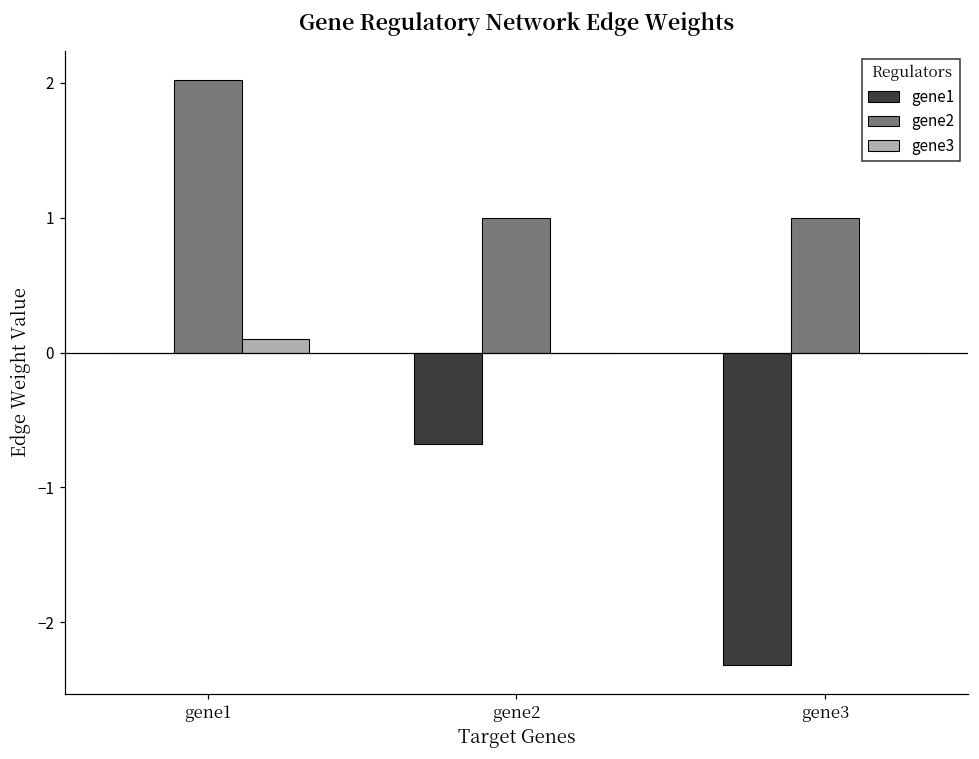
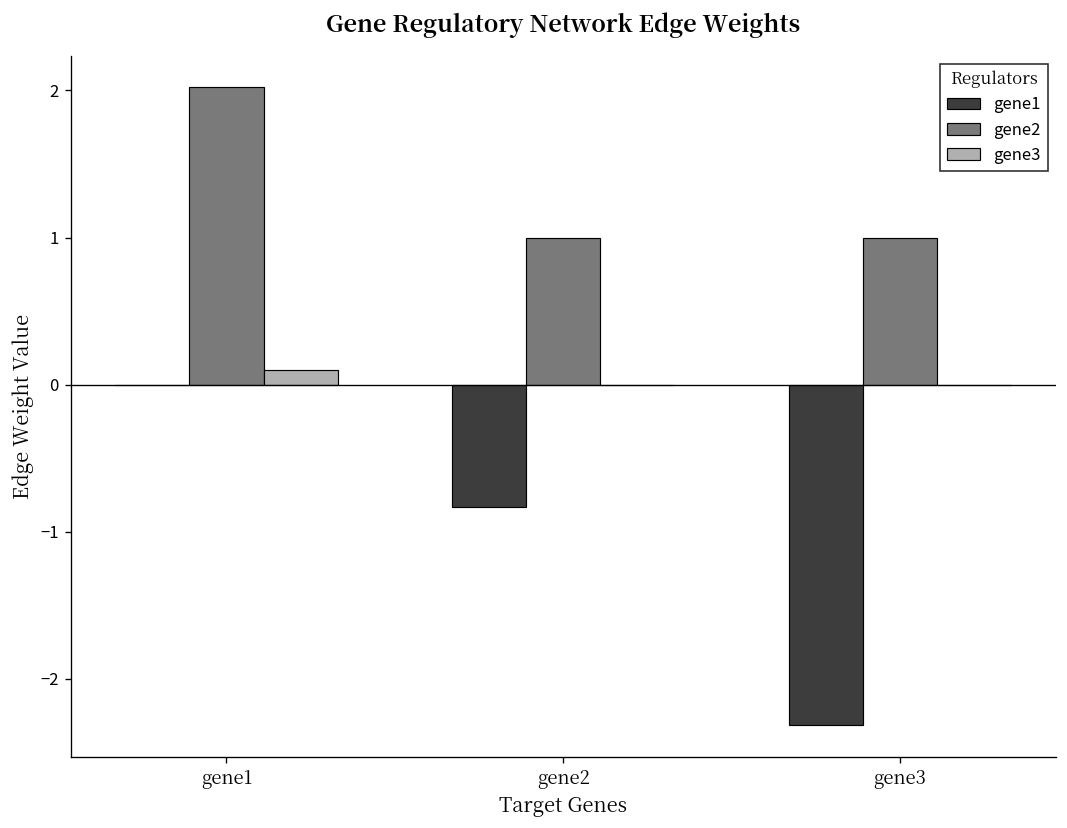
gene1, gene2: -0.68 -> -0.83
